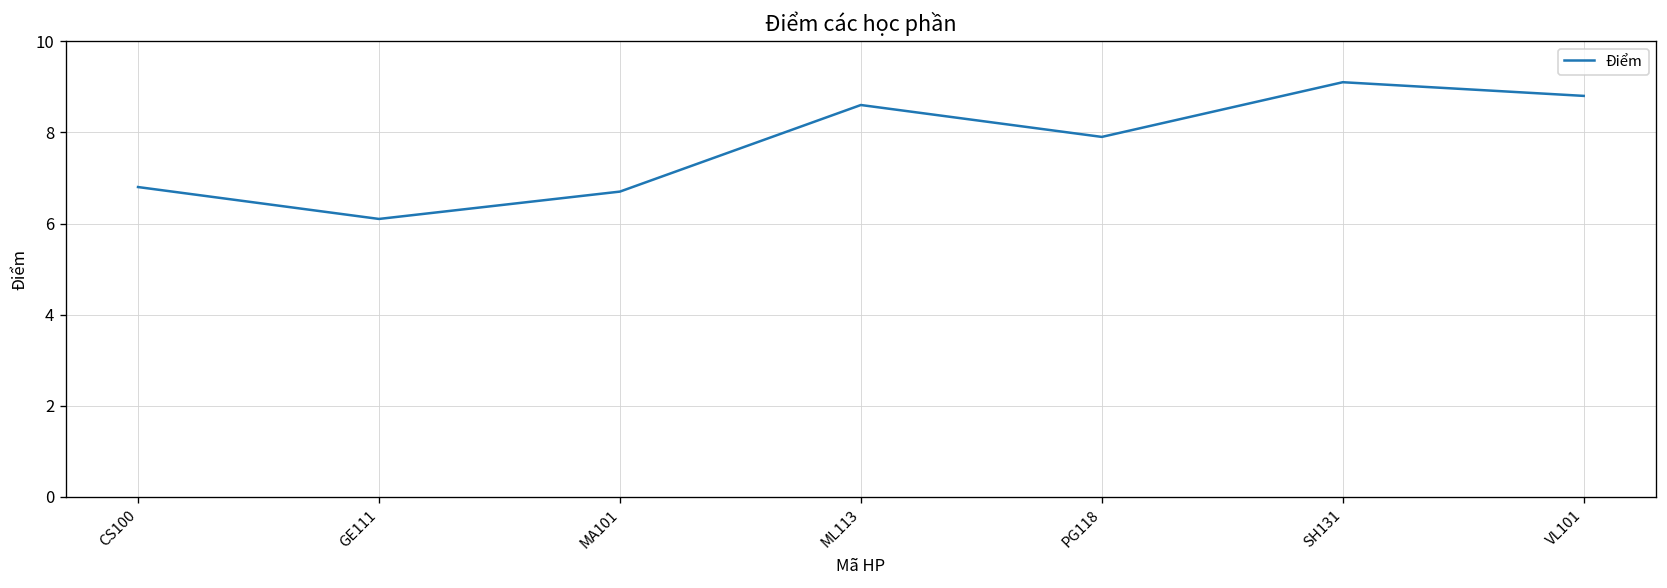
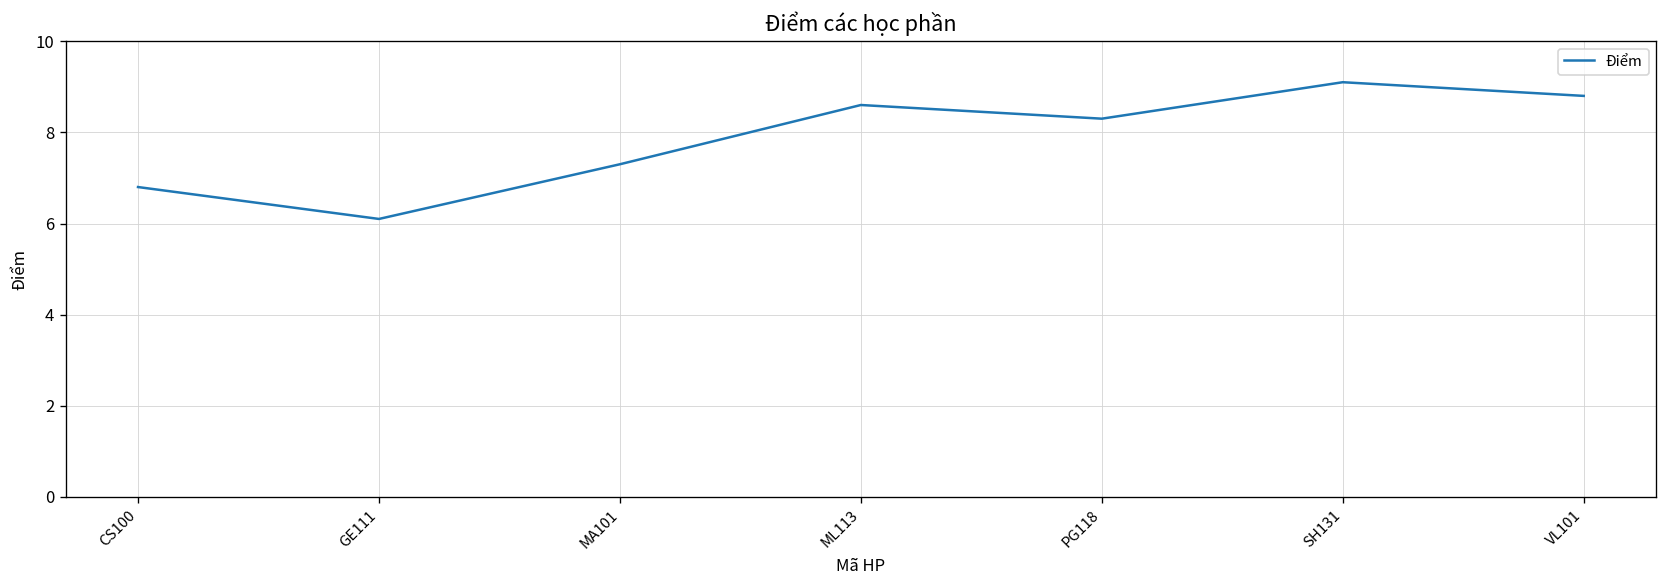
MA101: 6.7 -> 7.3
PG118: 7.9 -> 8.3
